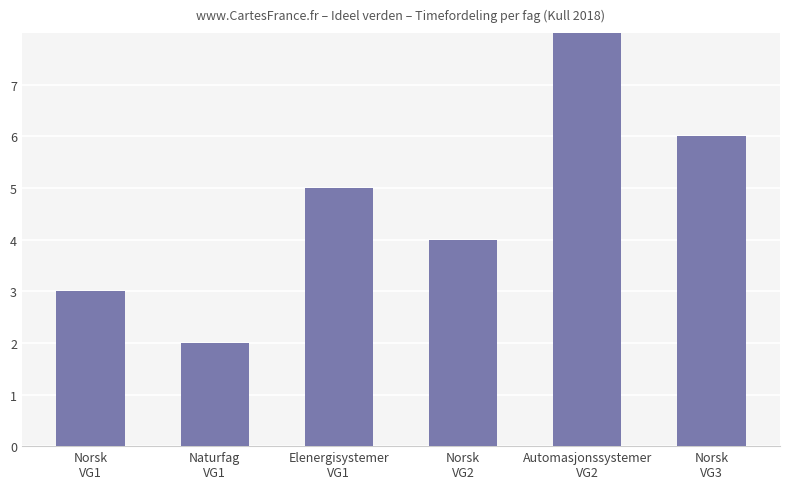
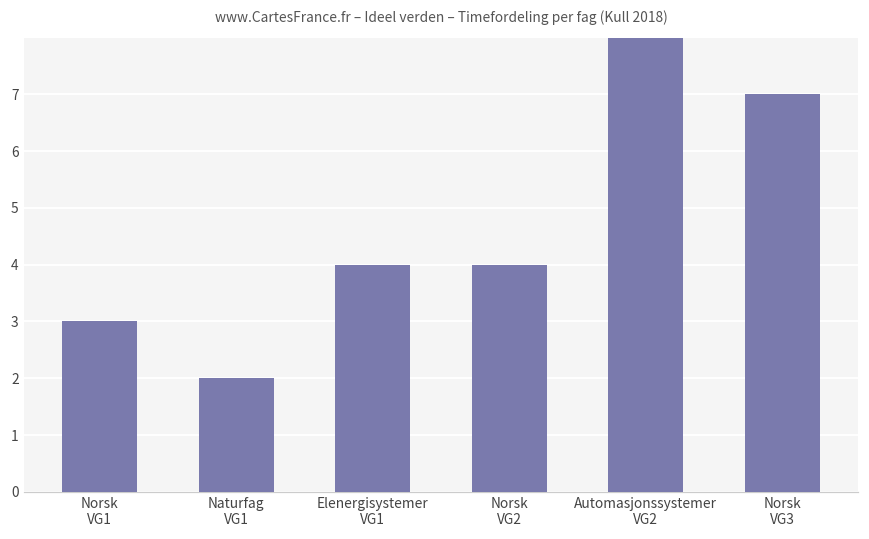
Elenergisystemer VG1: 5 -> 4
Norsk VG3: 6 -> 7
